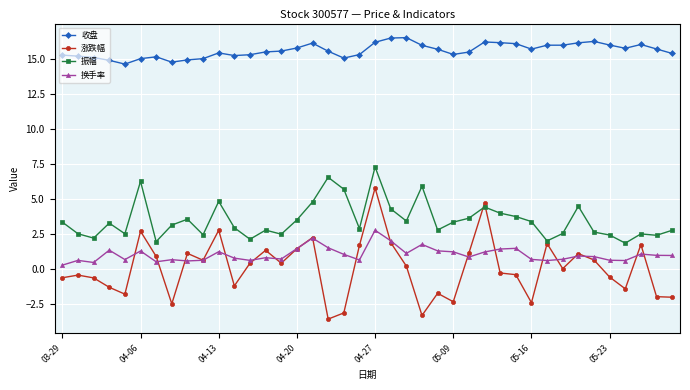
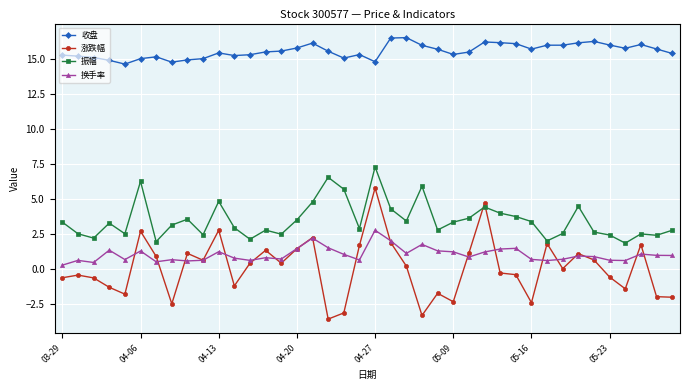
收盘, 04-27: 16.2 -> 14.8
